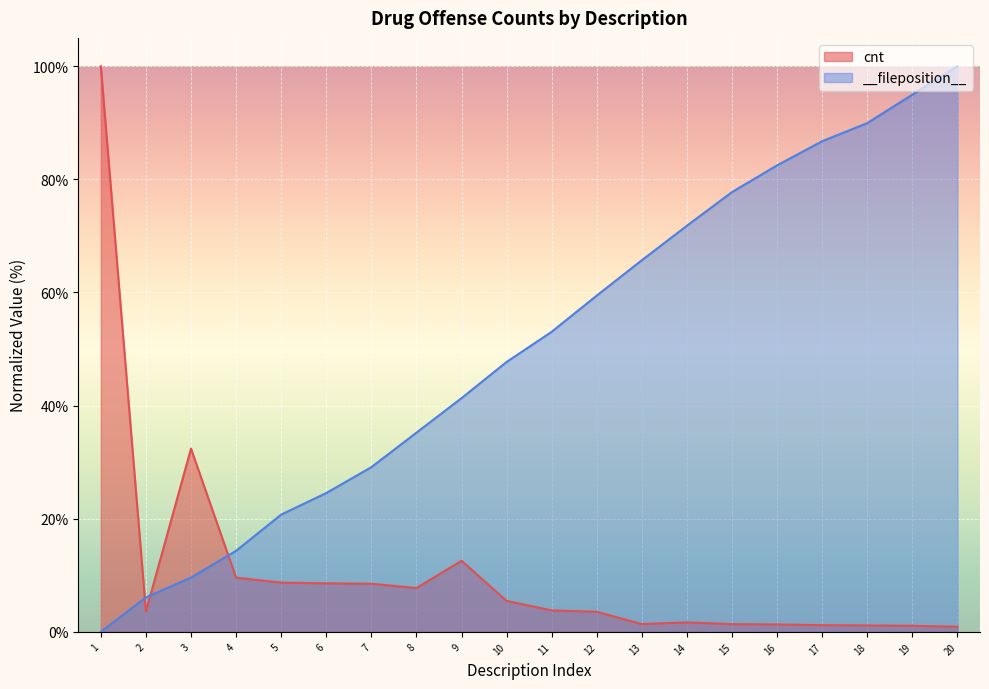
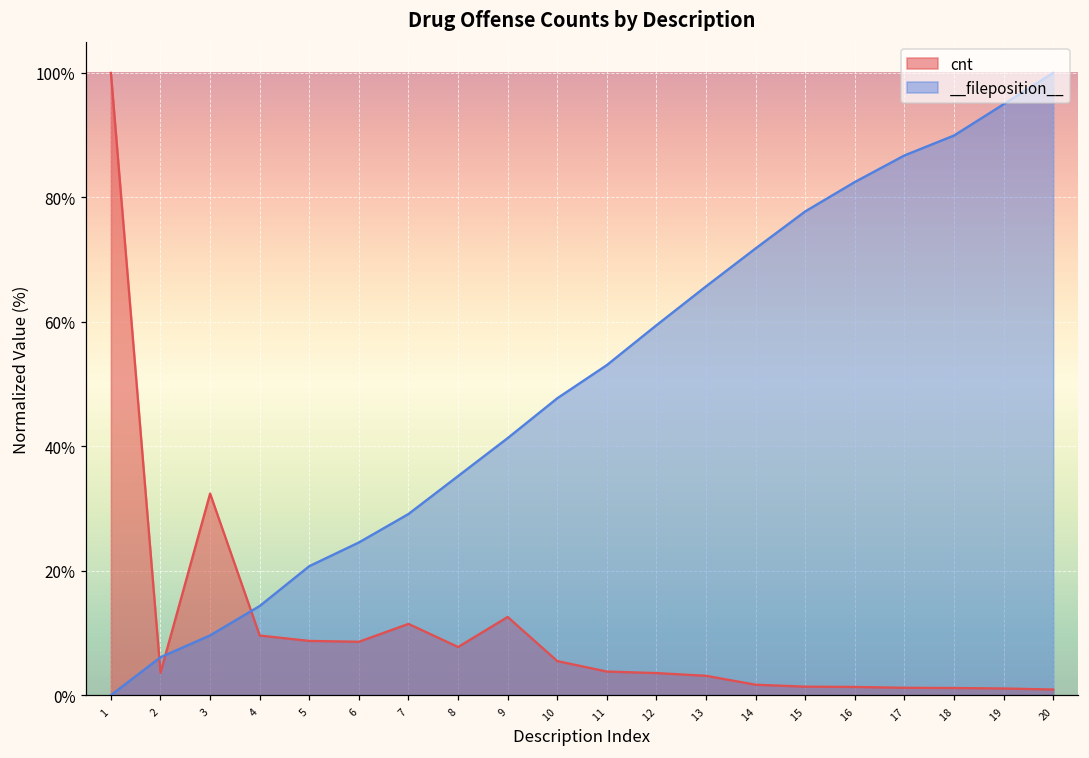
cnt, 7: 9% -> 11%
cnt, 13: 1% -> 3%
